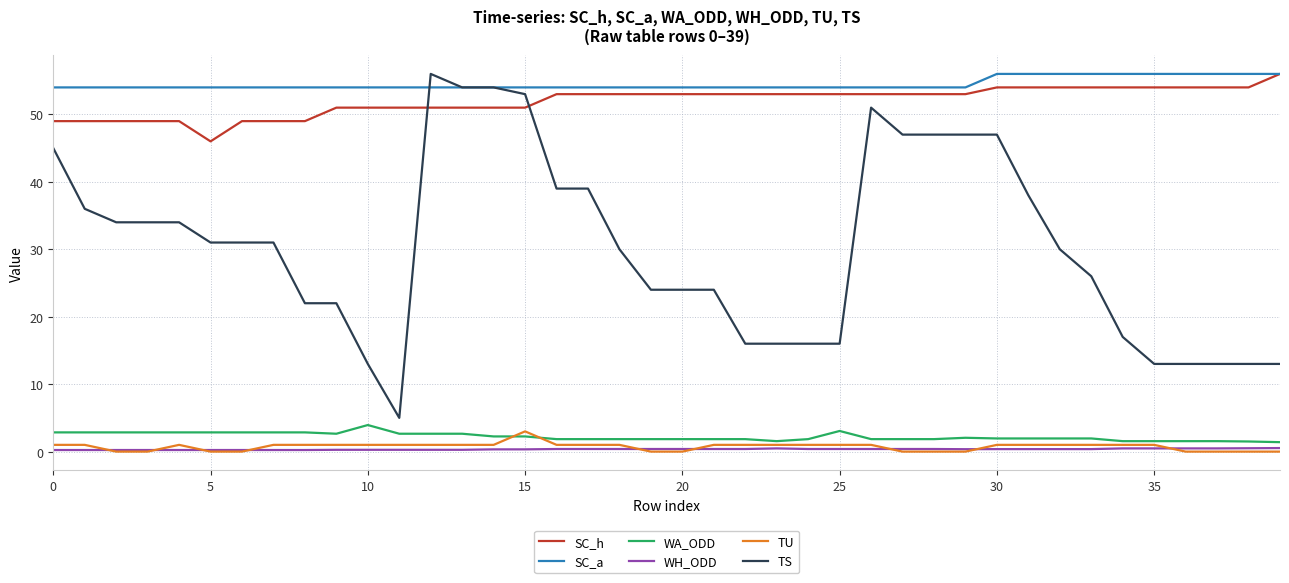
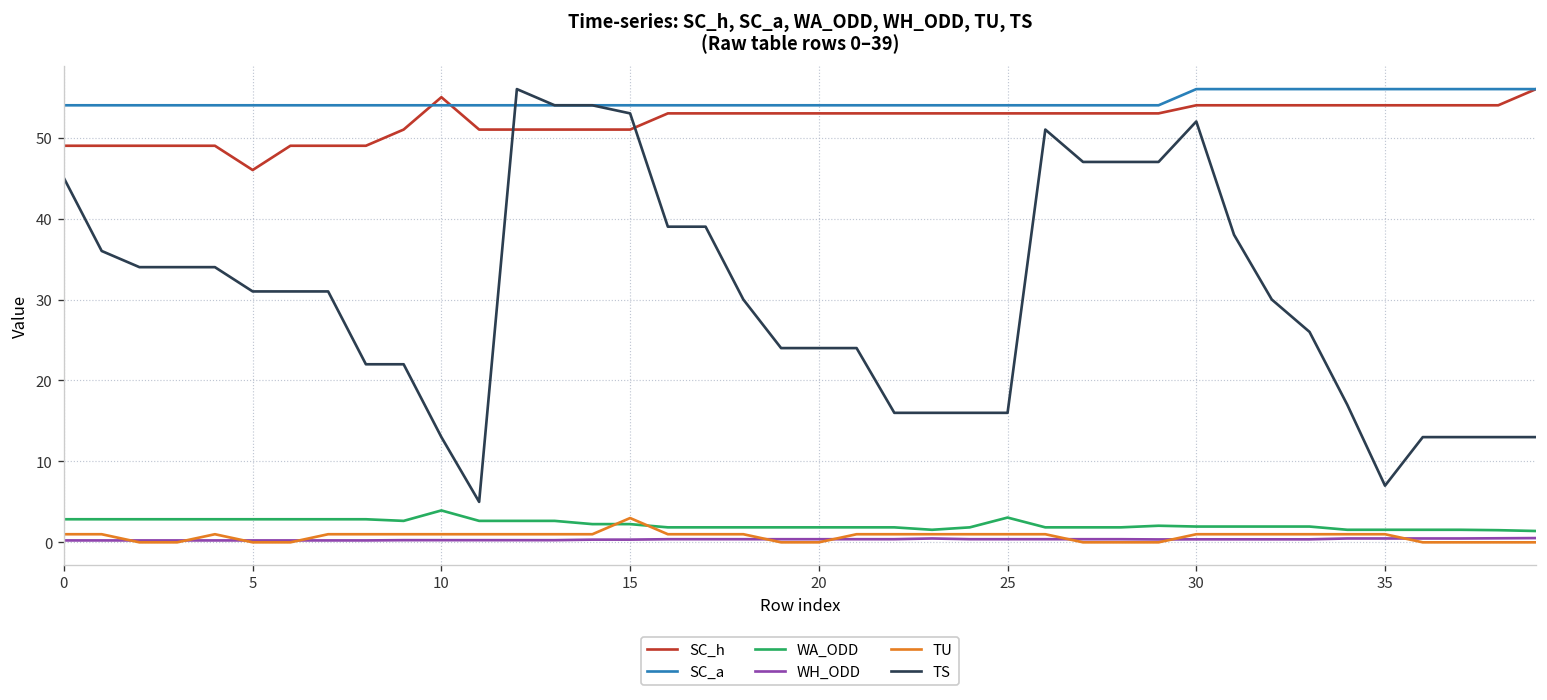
SC_h, 10: 51 -> 55
TS, 30: 47 -> 52
TS, 35: 13 -> 7
